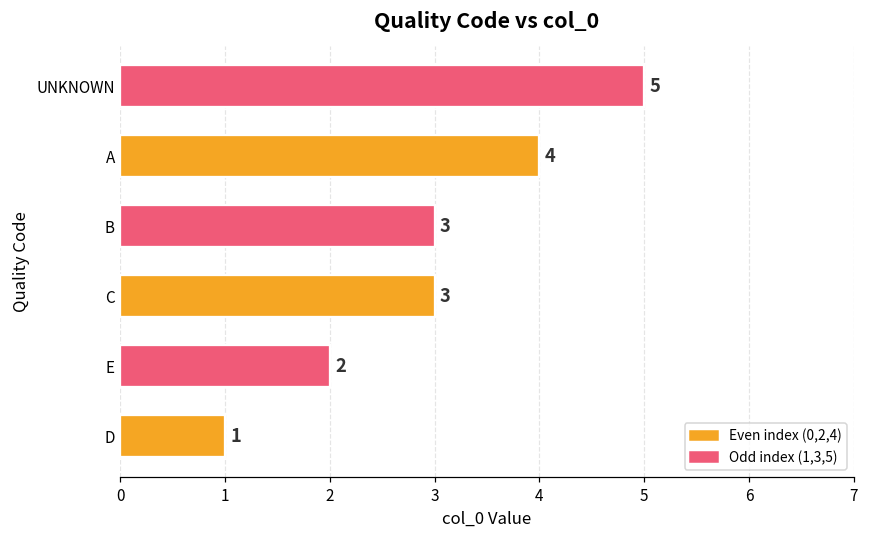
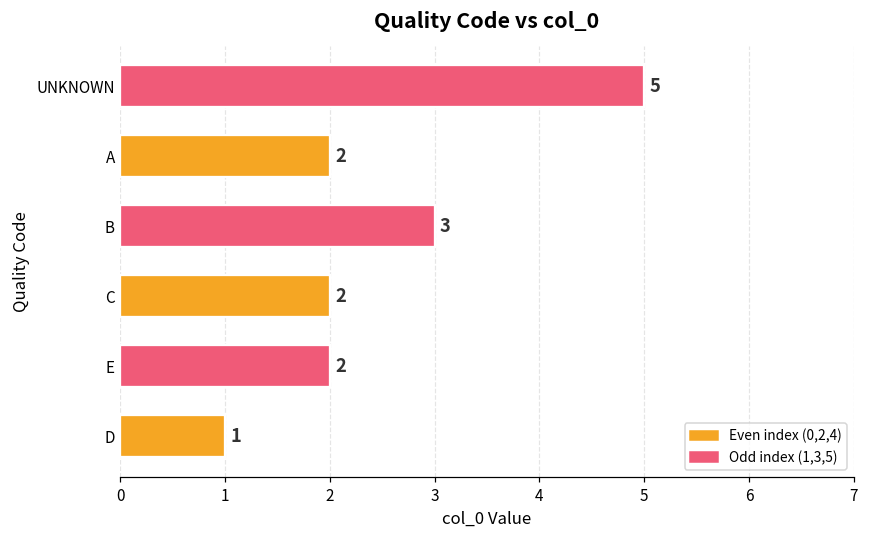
A: 4 -> 2
C: 3 -> 2
